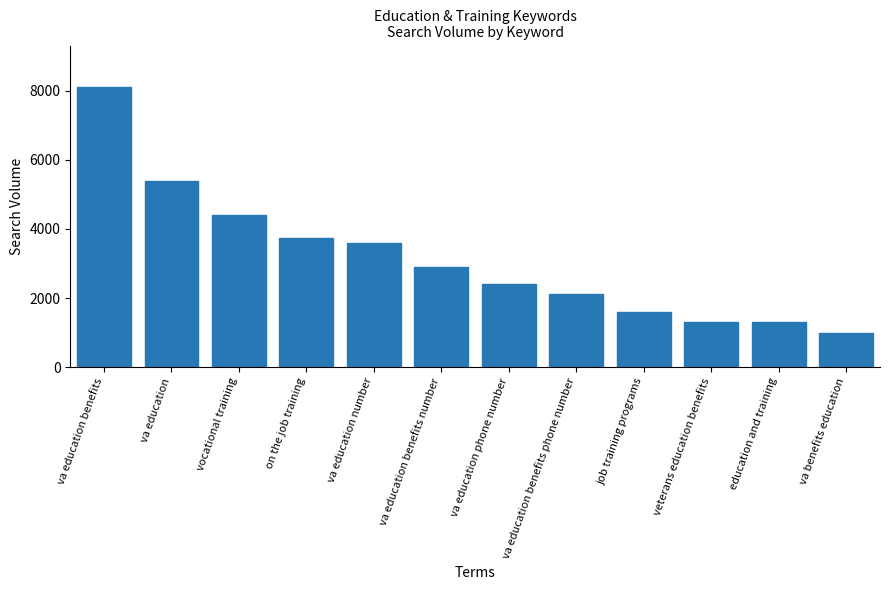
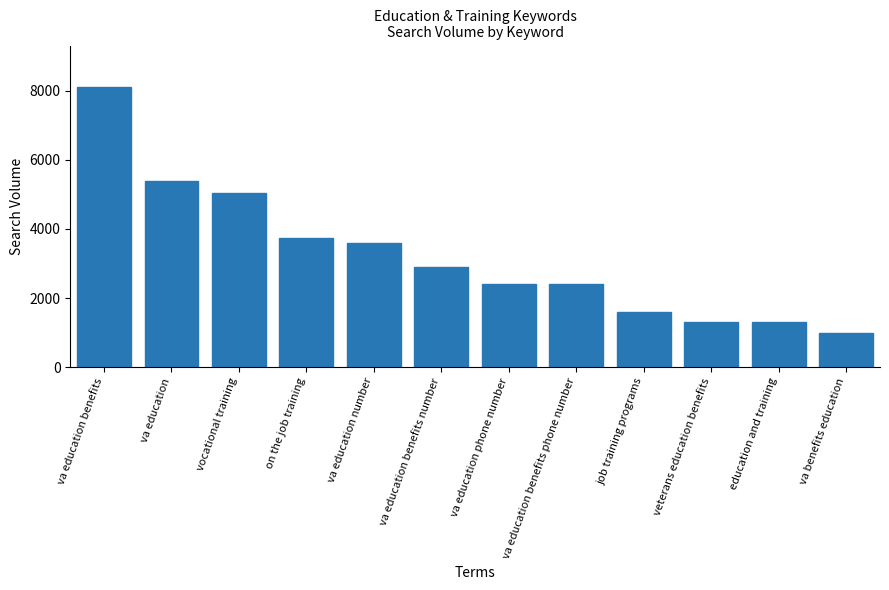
vocational training: 4400 -> 5000
va education benefits phone number: 2100 -> 2400
